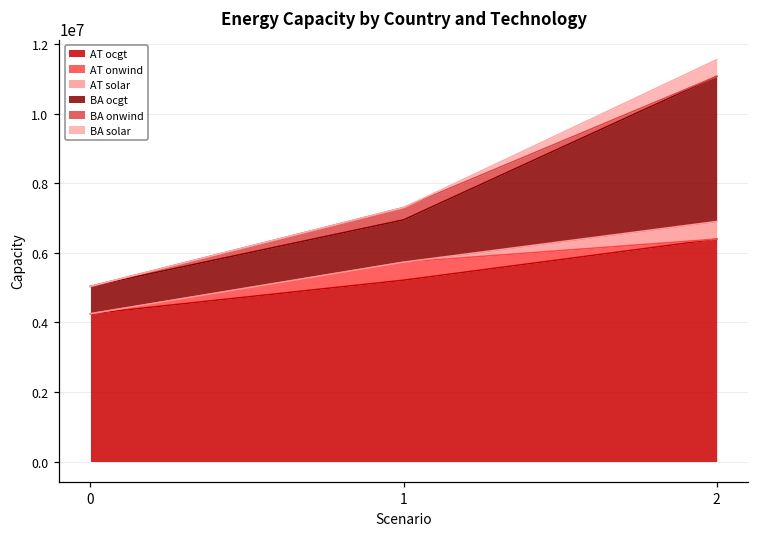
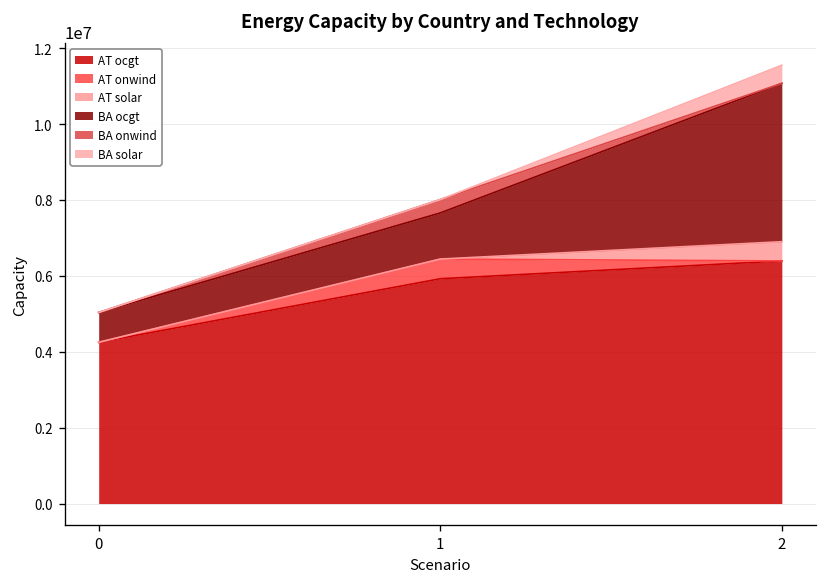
AT ocgt, 1: 5200000 -> 5900000
